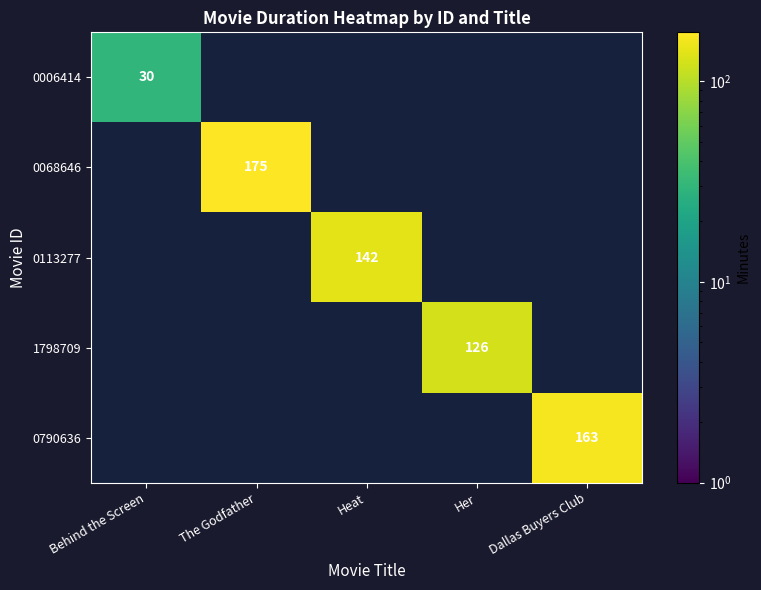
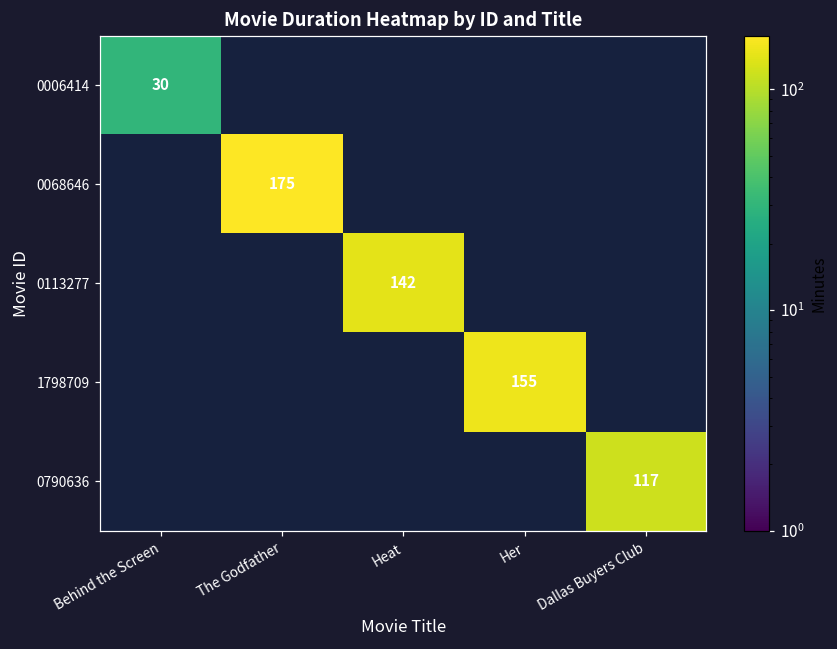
1798709, Her: 126 -> 155
0790636, Dallas Buyers Club: 163 -> 117
